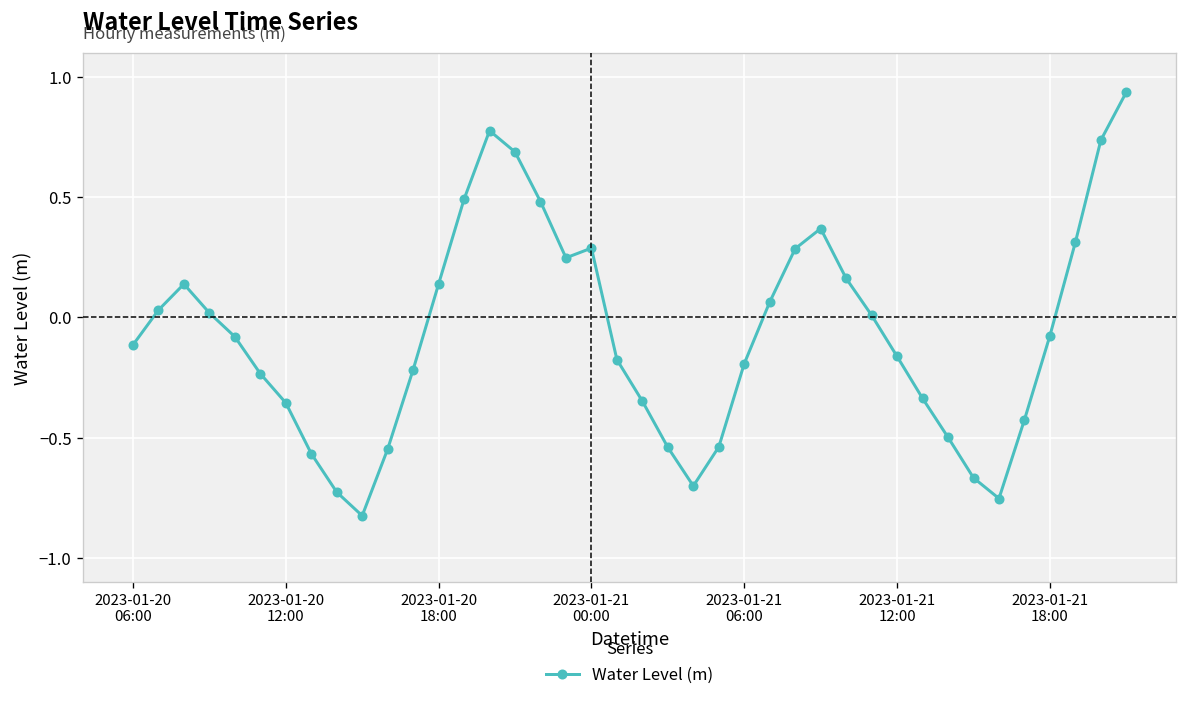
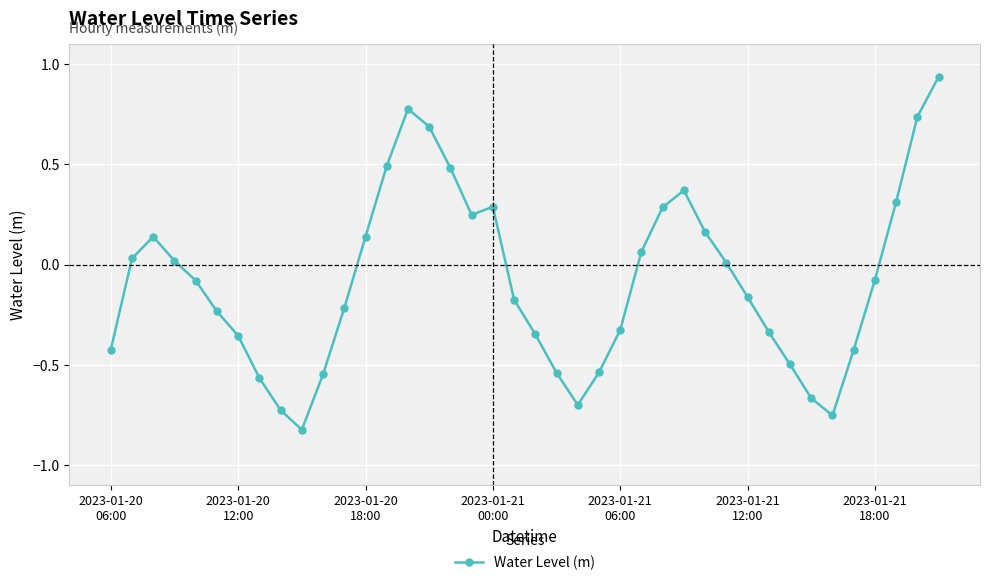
2023-01-20 06:00: -0.11 -> -0.42
2023-01-21 06:00: -0.19 -> -0.33
